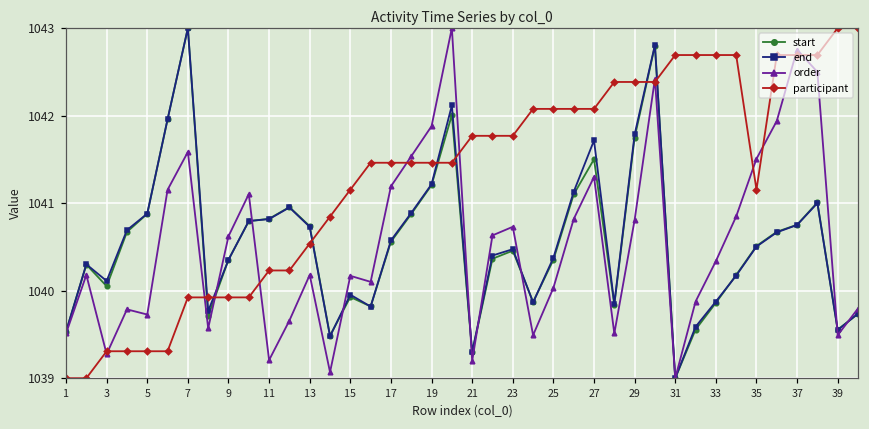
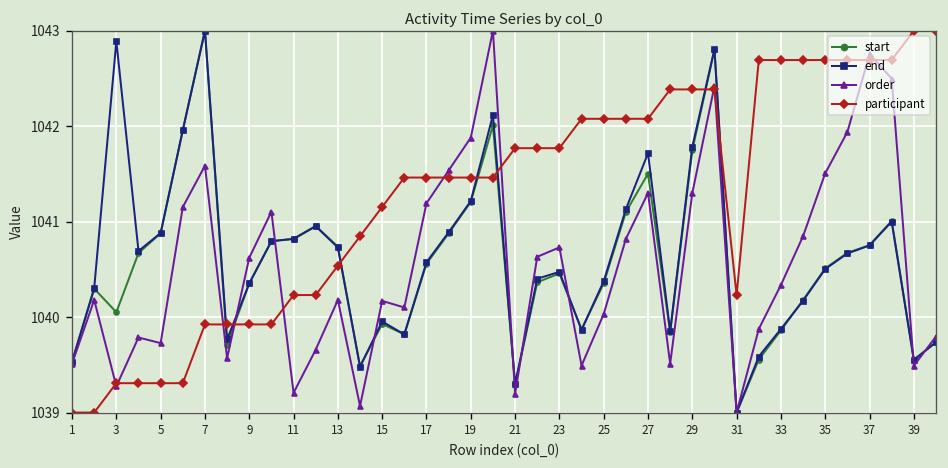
end, 3: 1040.1 -> 1042.9
order, 29: 1040.8 -> 1041.3
participant, 31: 1042.7 -> 1040.2
participant, 35: 1041.2 -> 1042.7
